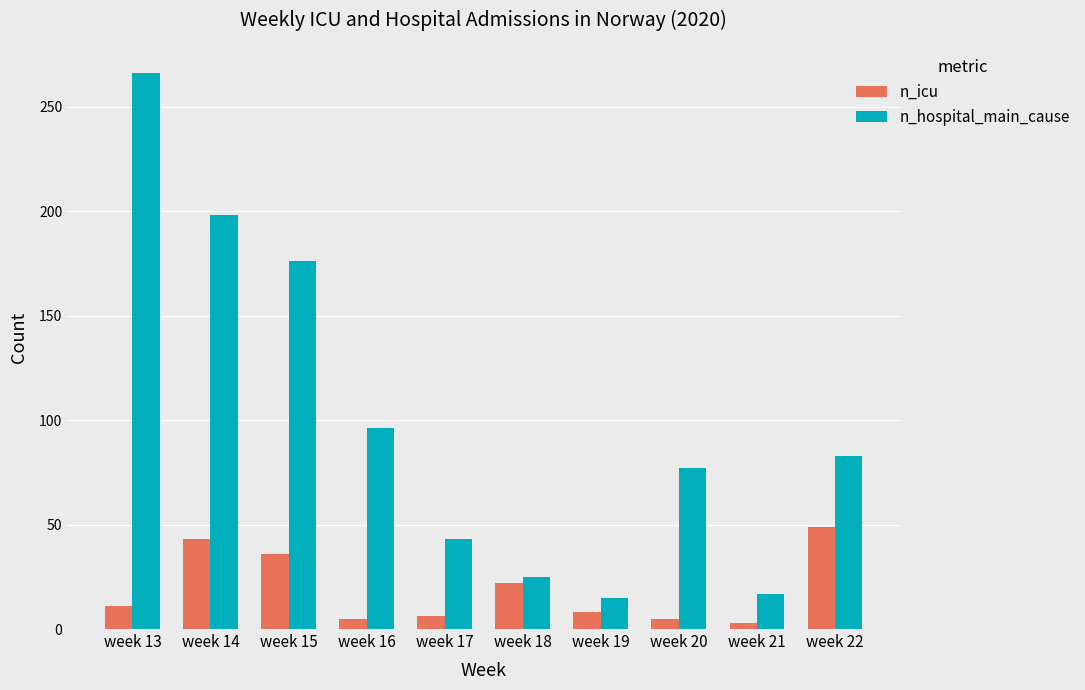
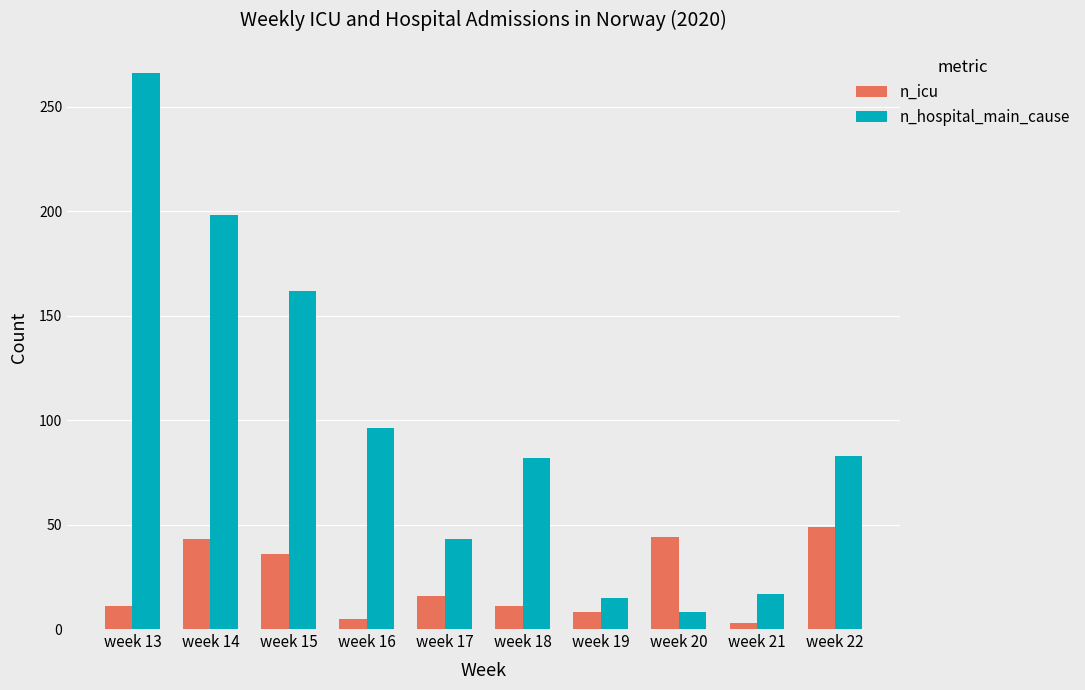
n_hospital_main_cause, week 15: 176 -> 162
n_icu, week 17: 6 -> 16
n_icu, week 18: 22 -> 11
n_hospital_main_cause, week 18: 25 -> 82
n_icu, week 20: 5 -> 44
n_hospital_main_cause, week 20: 77 -> 8
